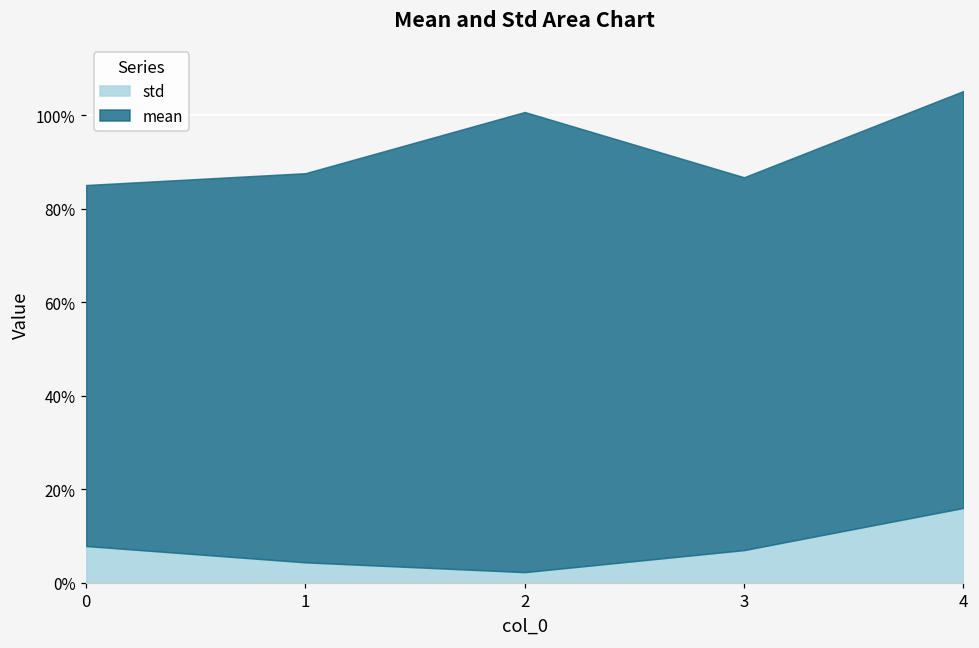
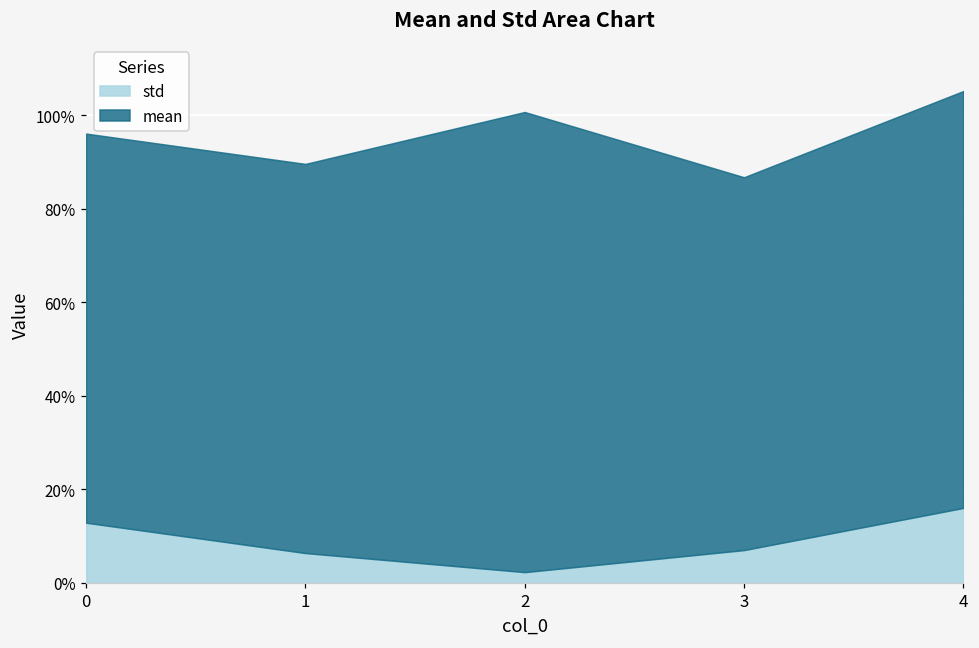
std, 0: 8% -> 13%
mean, 0: 77% -> 83%
std, 1: 4% -> 6%
